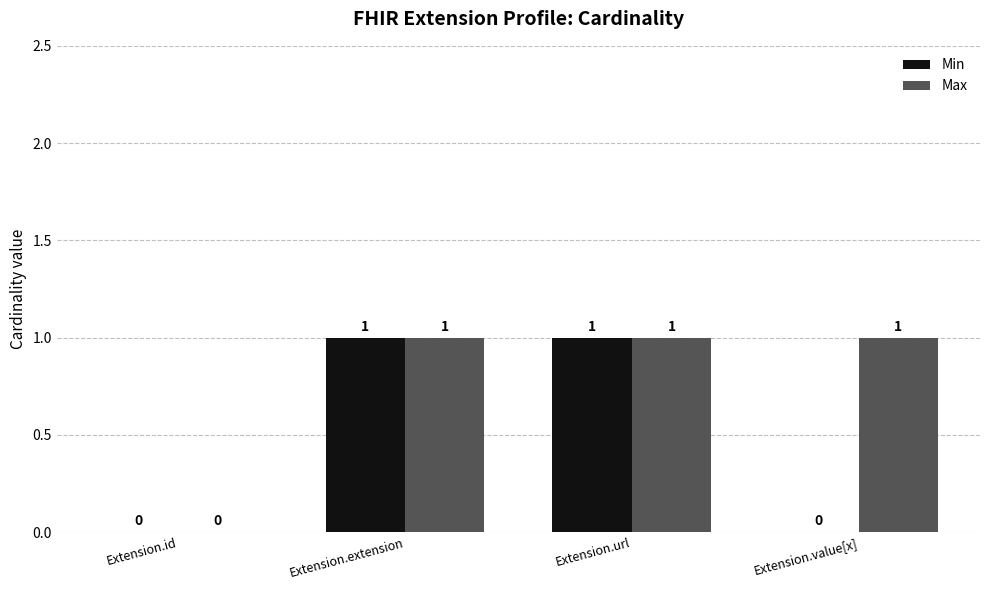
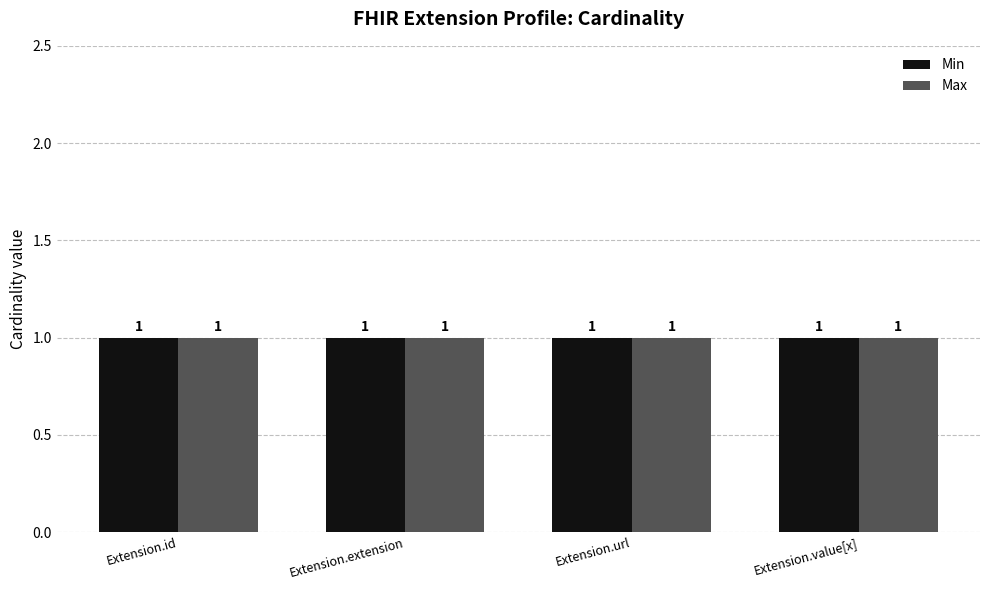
Min, Extension.id: 0 -> 1
Max, Extension.id: 0 -> 1
Min, Extension.value[x]: 0 -> 1
